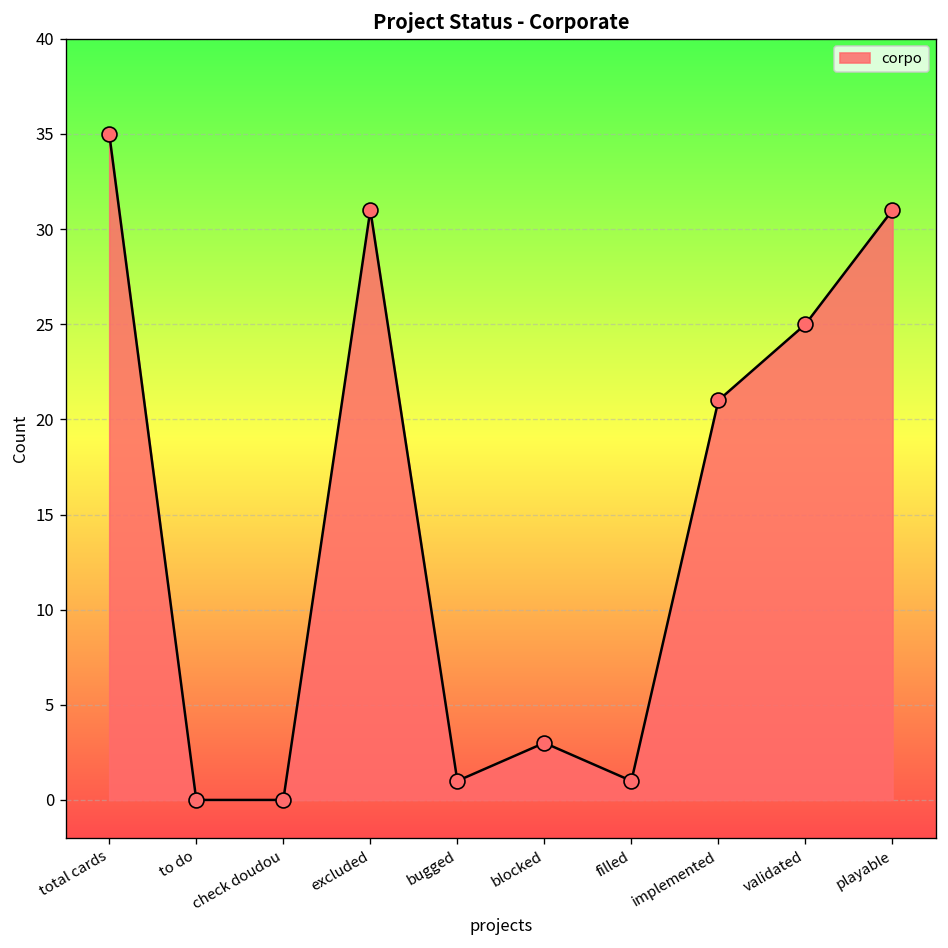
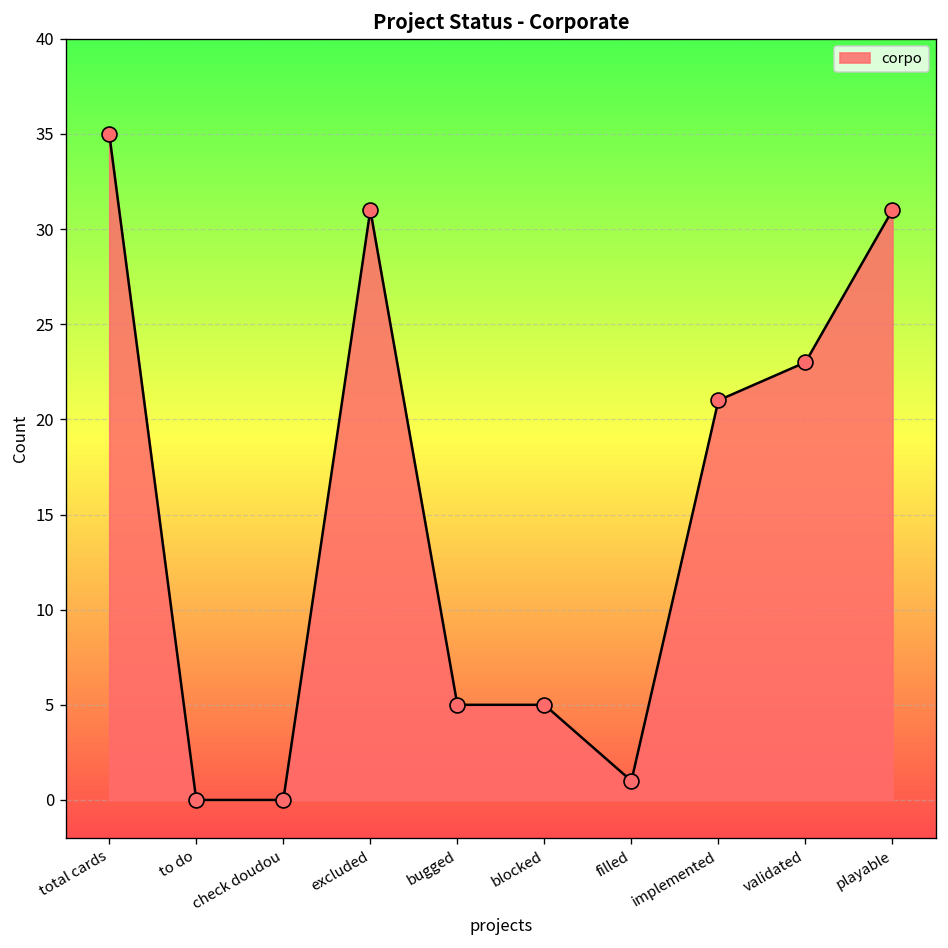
bugged: 1 -> 5
blocked: 3 -> 5
validated: 25 -> 23
